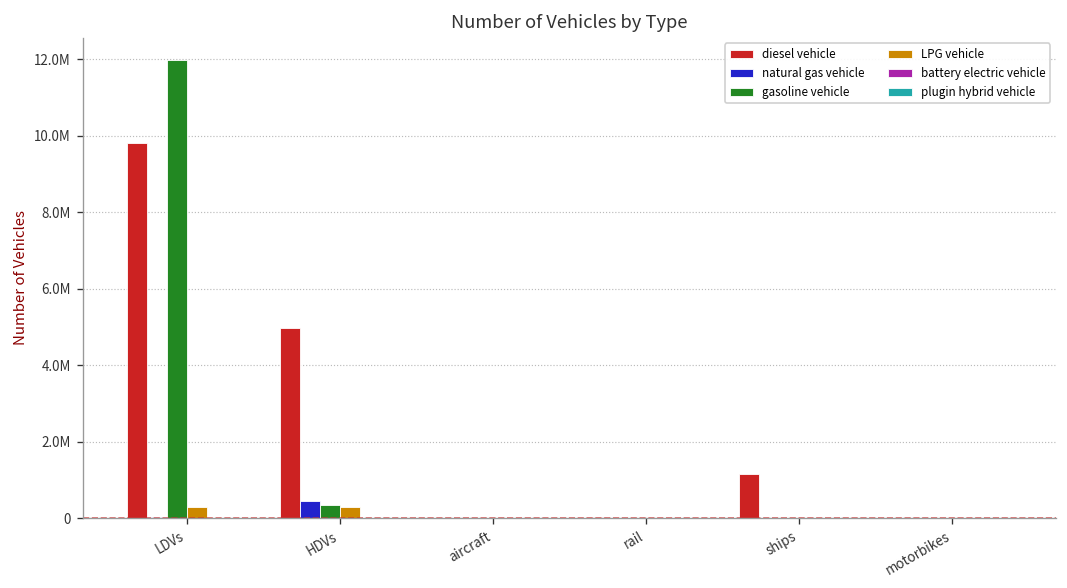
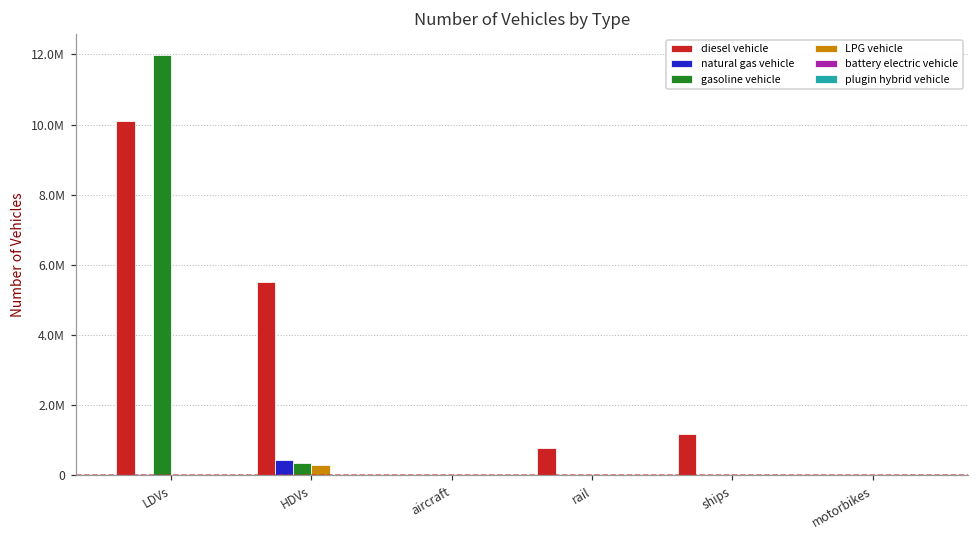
diesel vehicle, LDVs: 9800000 -> 10100000
LPG vehicle, LDVs: 300000 -> 0
diesel vehicle, HDVs: 5000000 -> 5500000
diesel vehicle, rail: 0 -> 800000
